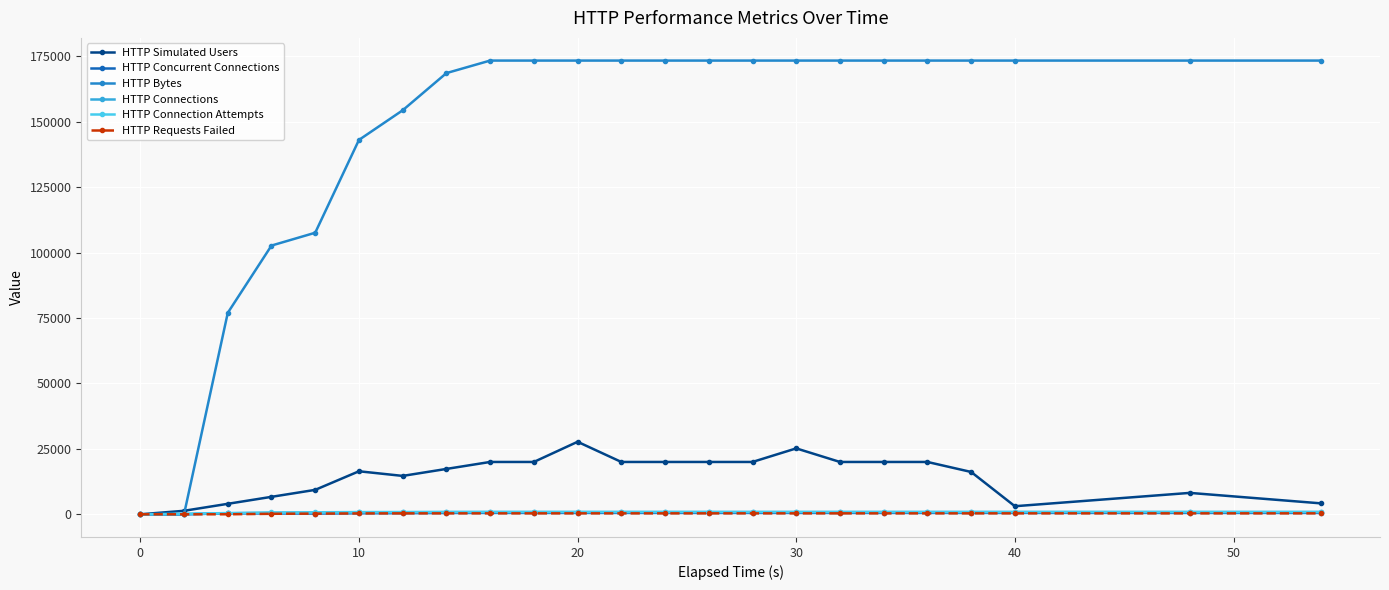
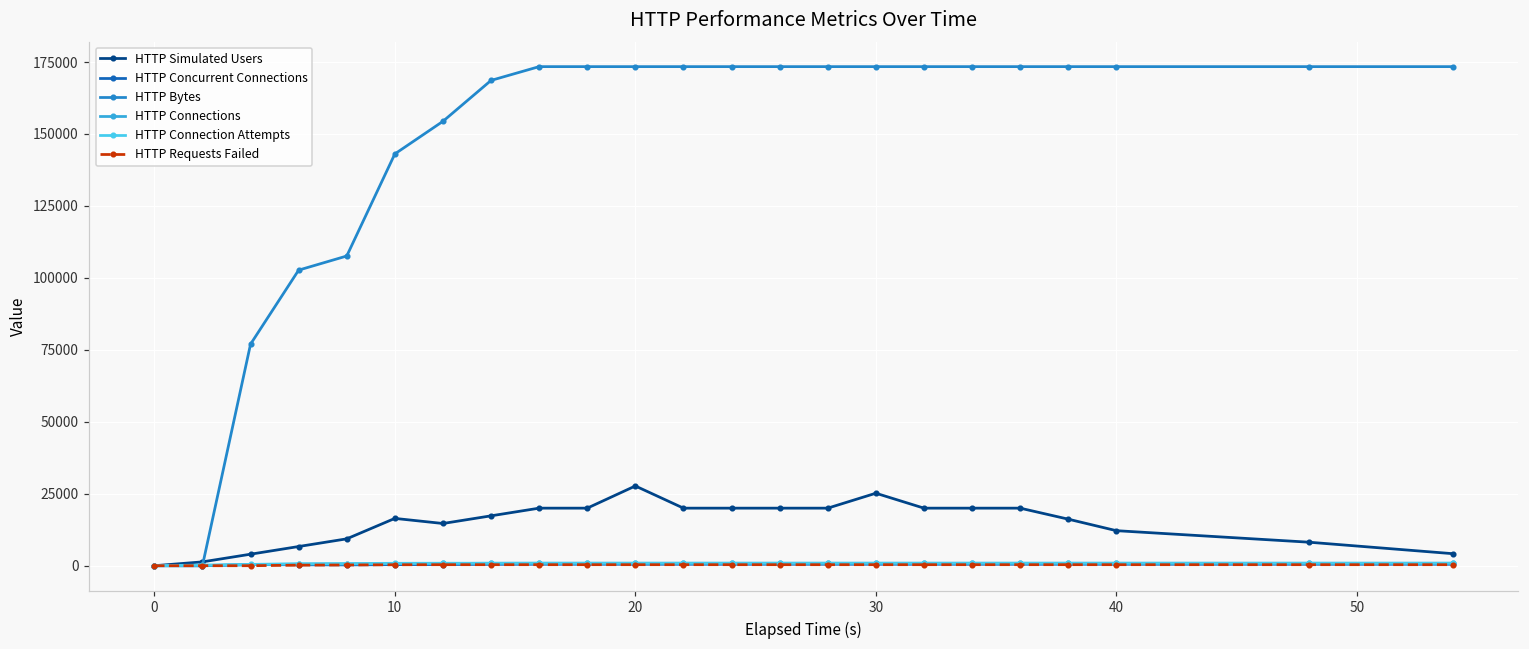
HTTP Simulated Users, 40: 3000 -> 12000
